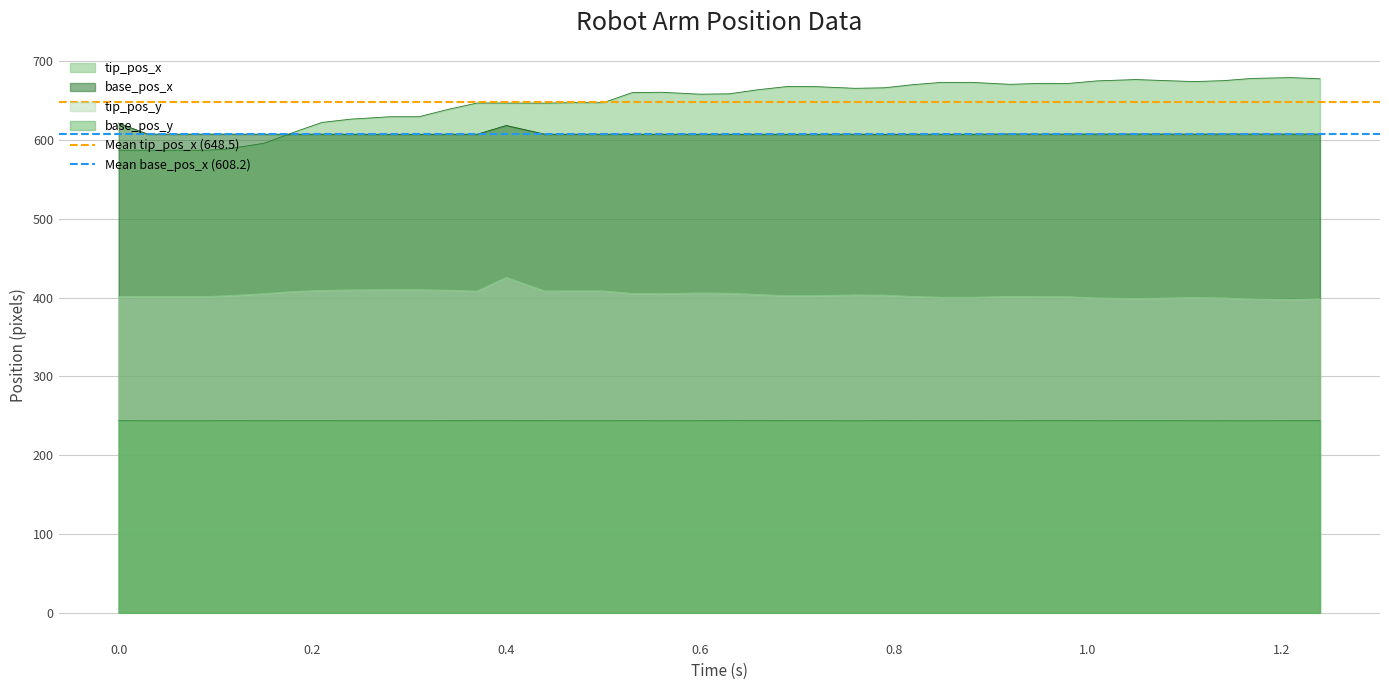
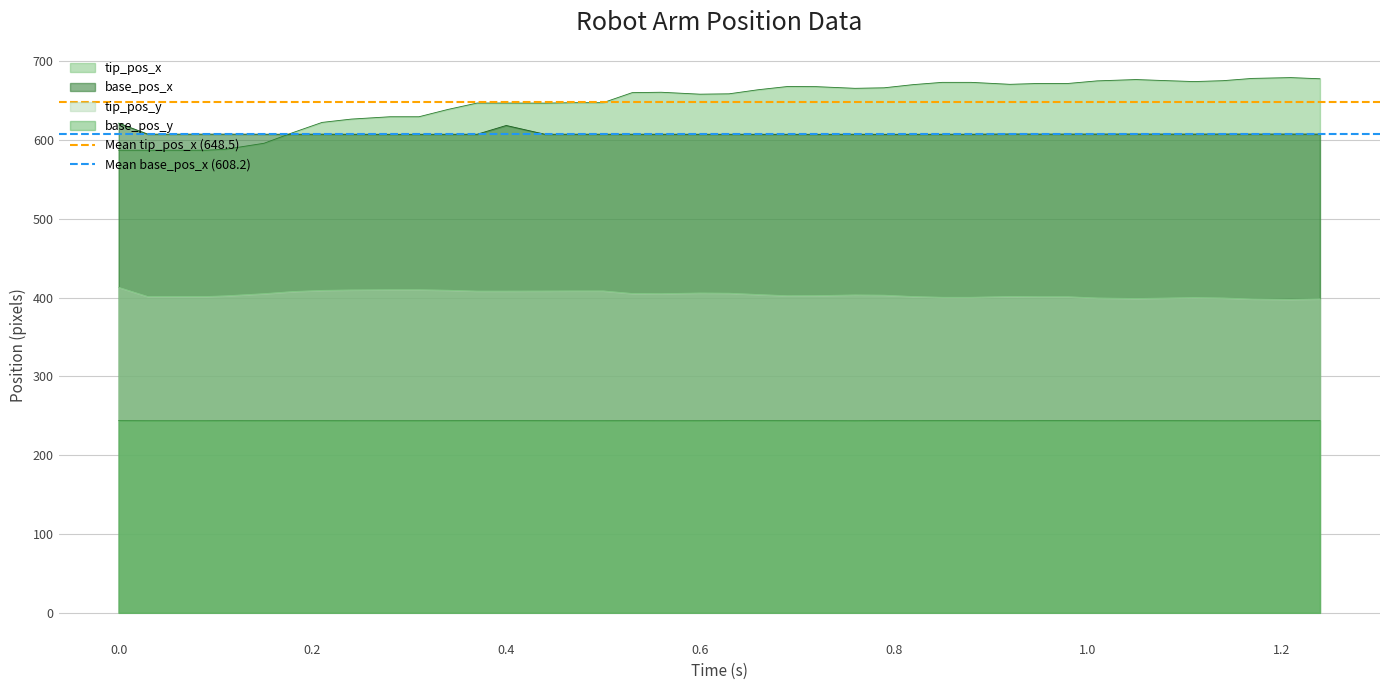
tip_pos_y, 0.0: 400 -> 410
tip_pos_y, 0.4: 430 -> 410
